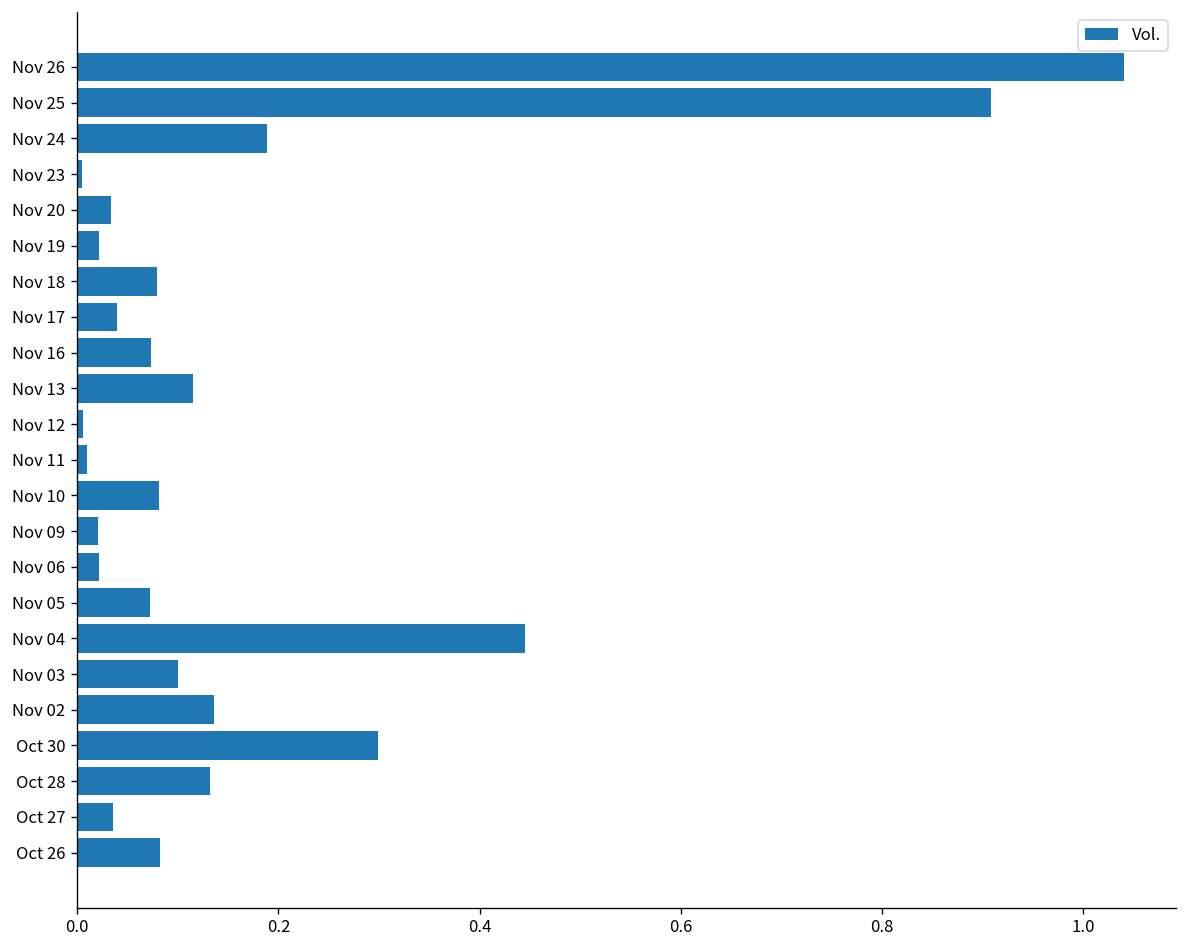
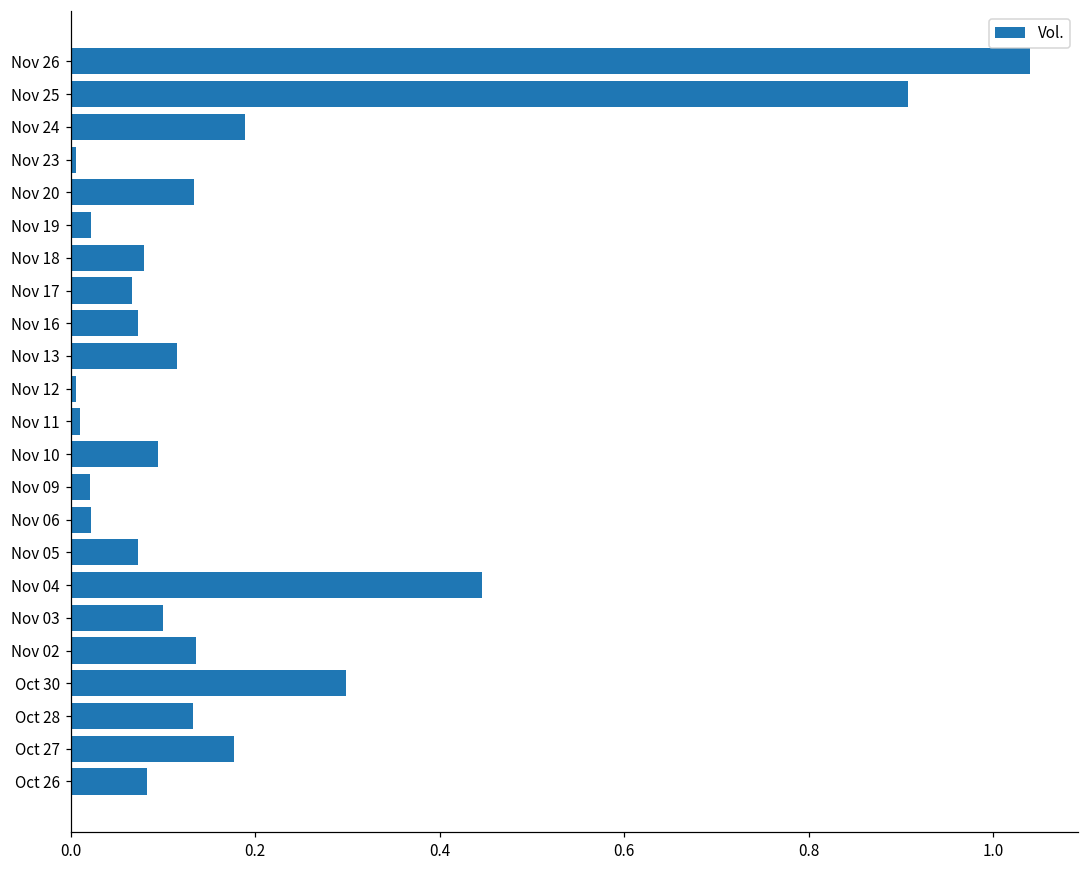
Nov 20: 0.03 -> 0.13
Nov 17: 0.04 -> 0.07
Nov 10: 0.08 -> 0.09
Oct 27: 0.04 -> 0.18
